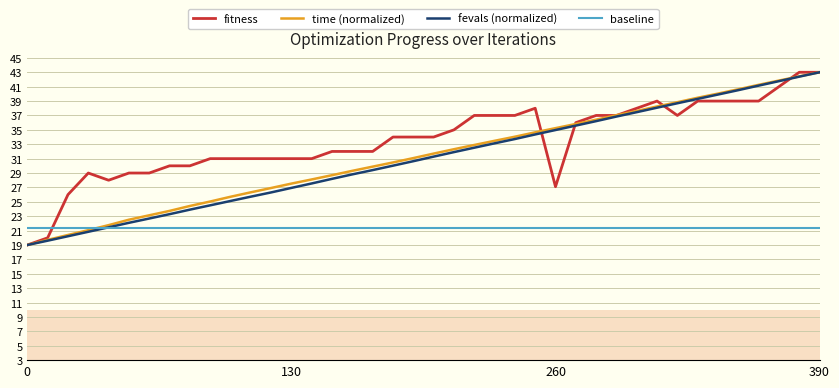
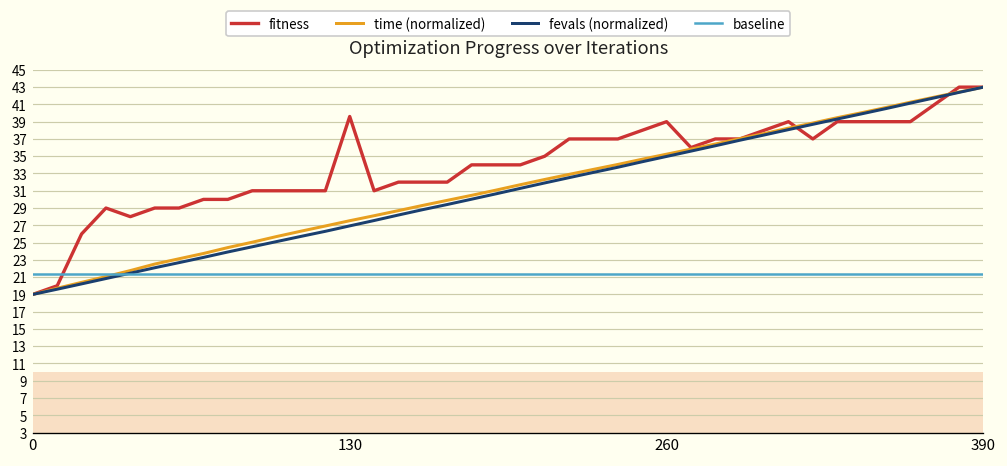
fitness, 130: 31 -> 40
fitness, 260: 27 -> 39
